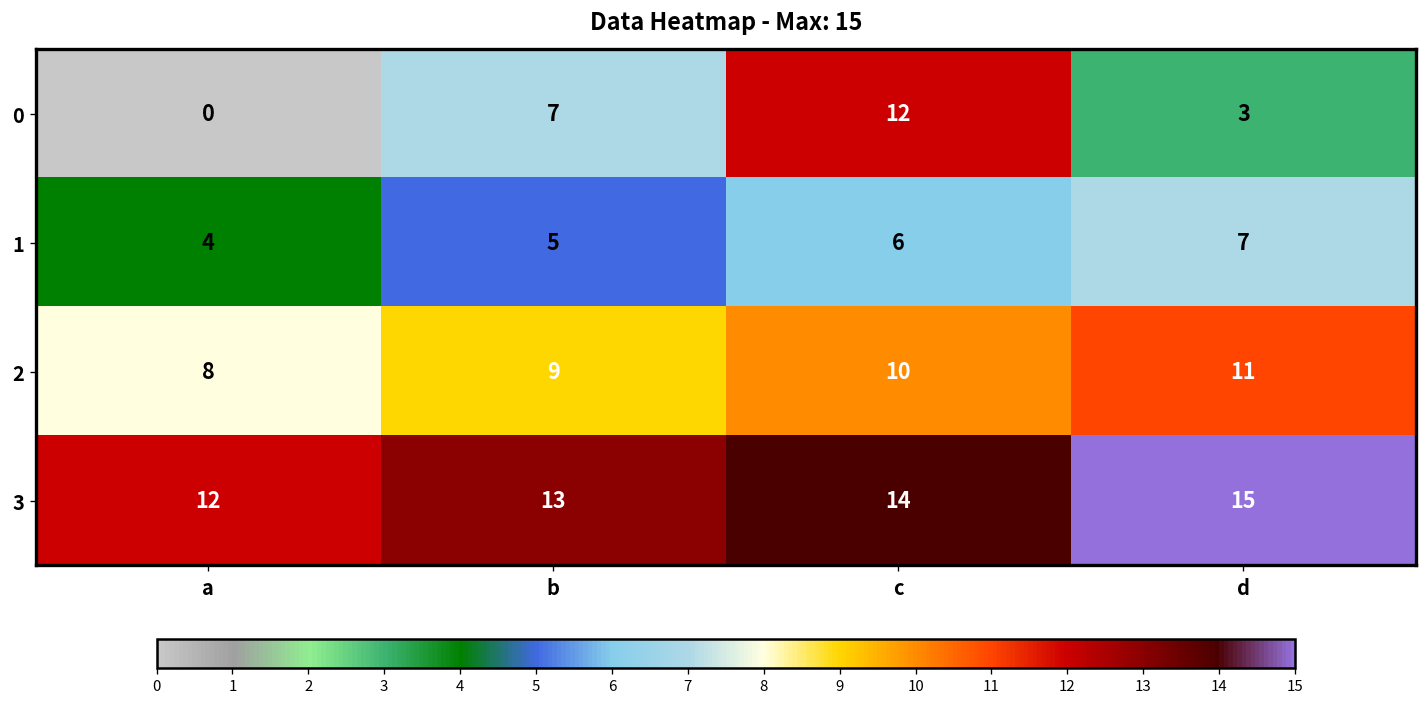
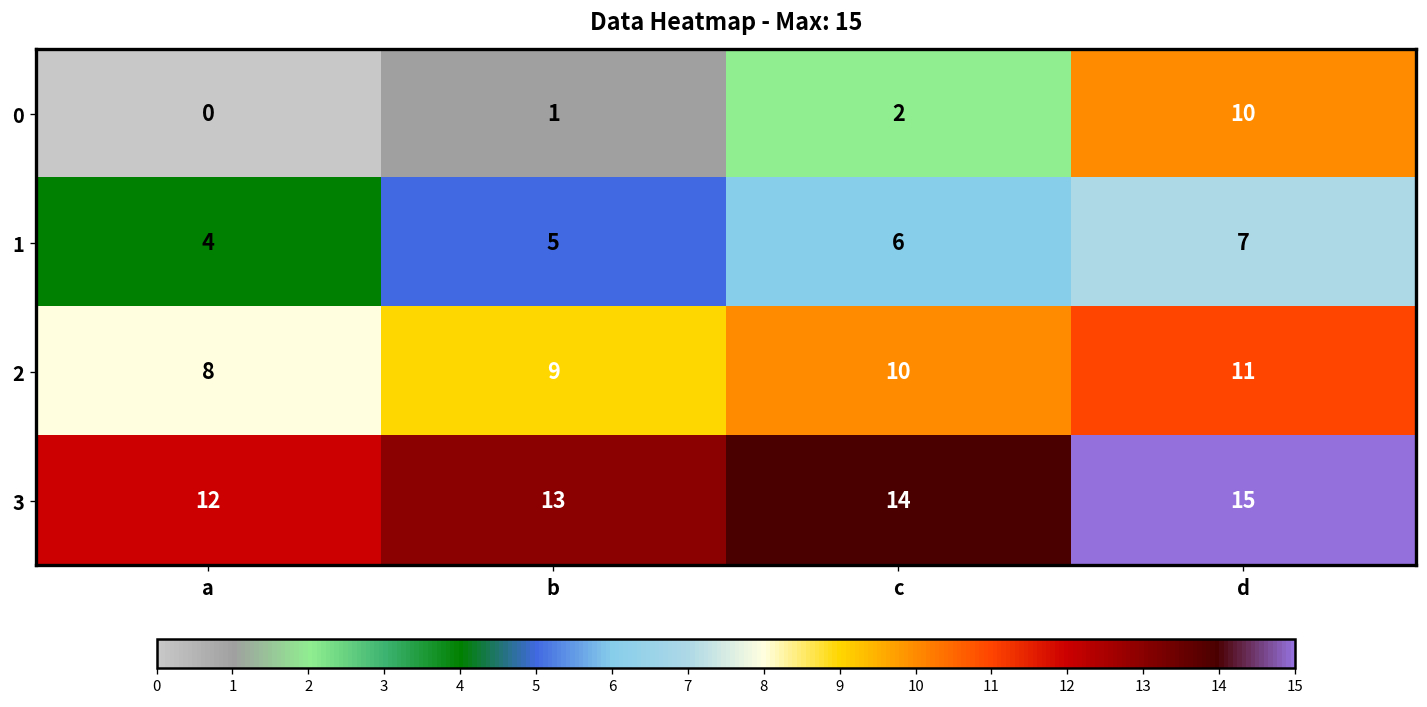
0, b: 7 -> 1
0, c: 12 -> 2
0, d: 3 -> 10
